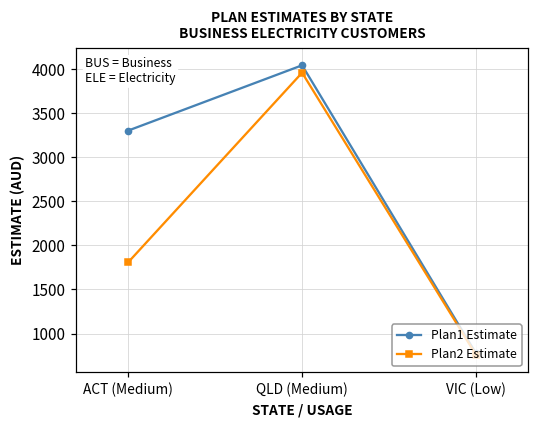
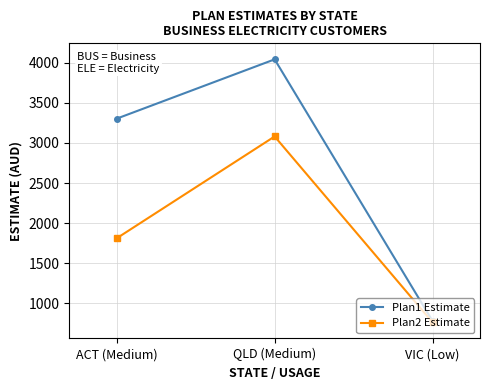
Plan2 Estimate, QLD (Medium): 4000 -> 3100
